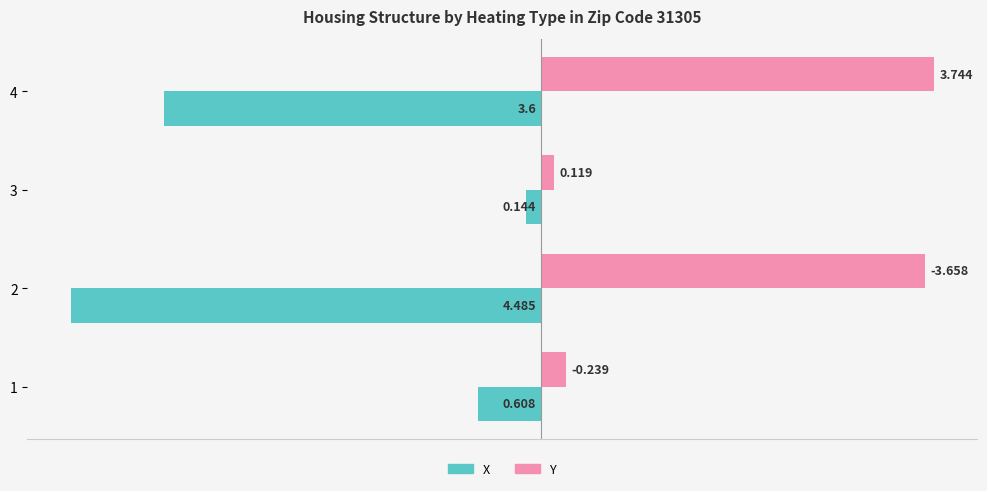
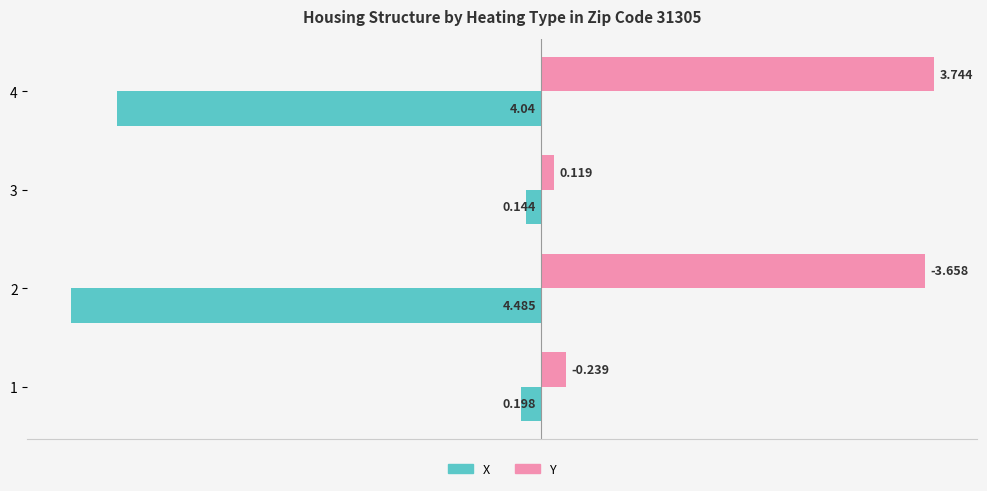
X, 4: 3.6 -> 4.04
X, 1: 0.608 -> 0.198
